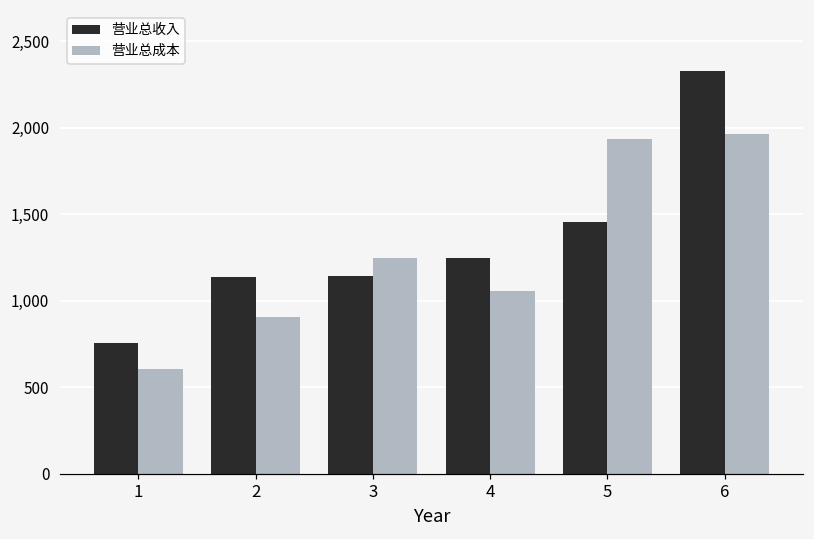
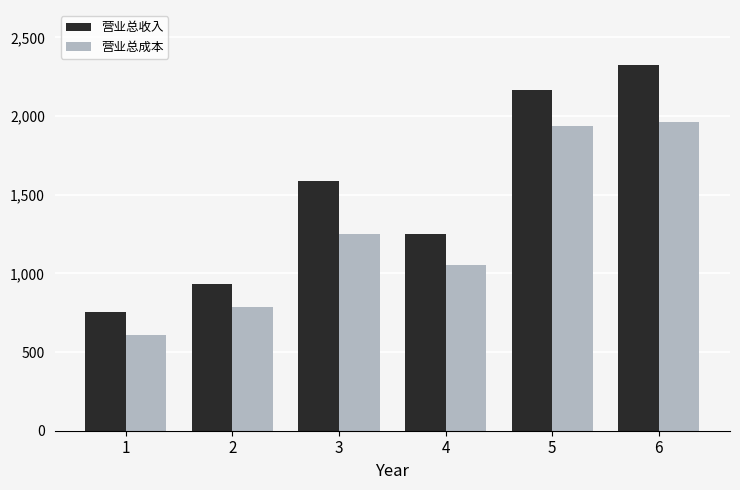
营业总收入, 2: 1,140 -> 930
营业总成本, 2: 900 -> 790
营业总收入, 3: 1,150 -> 1,590
营业总收入, 5: 1,450 -> 2,160
